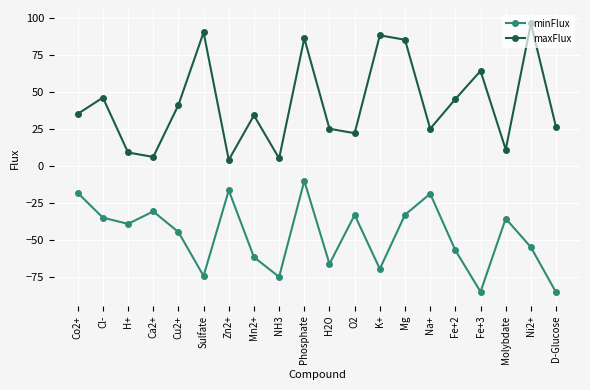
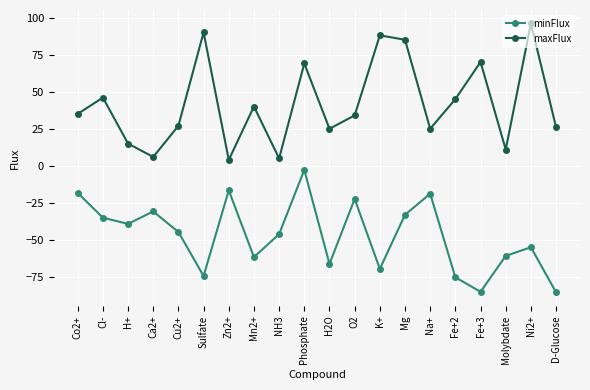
maxFlux, H+: 9 -> 15
maxFlux, Cu2+: 41 -> 27
maxFlux, Mn2+: 34 -> 40
minFlux, NH3: -75 -> -46
minFlux, Phosphate: -10 -> -3
maxFlux, Phosphate: 86 -> 69
minFlux, O2: -33 -> -22
maxFlux, O2: 22 -> 34
minFlux, Fe+2: -57 -> -75
maxFlux, Fe+3: 64 -> 70
minFlux, Molybdate: -36 -> -61
